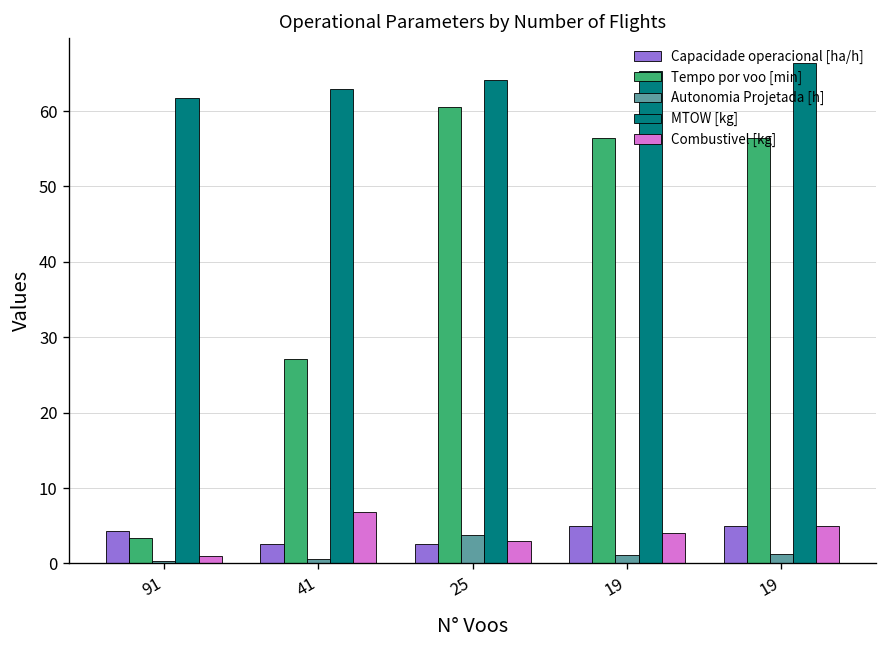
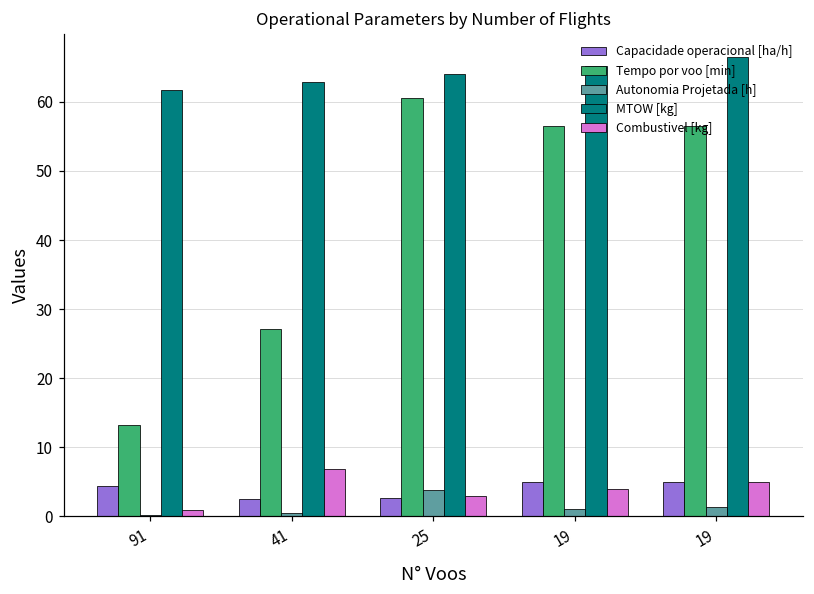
Tempo por voo [min], 91: 3 -> 13
